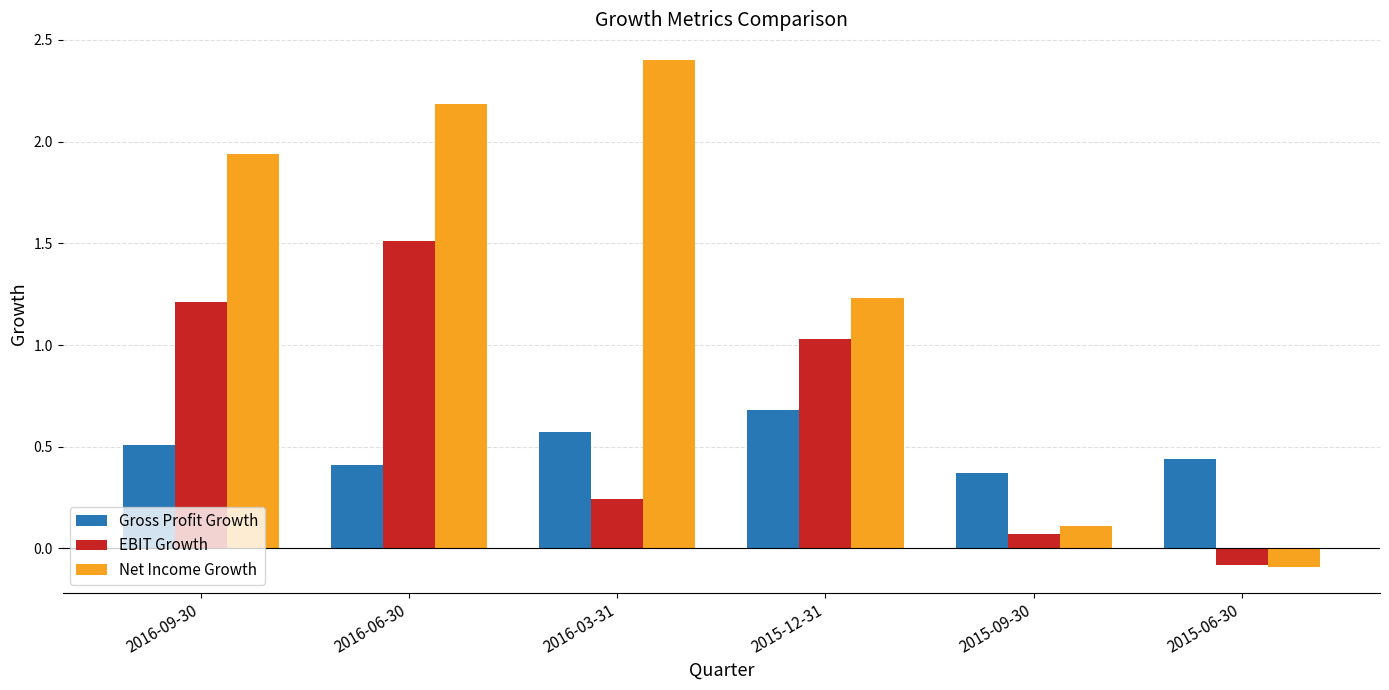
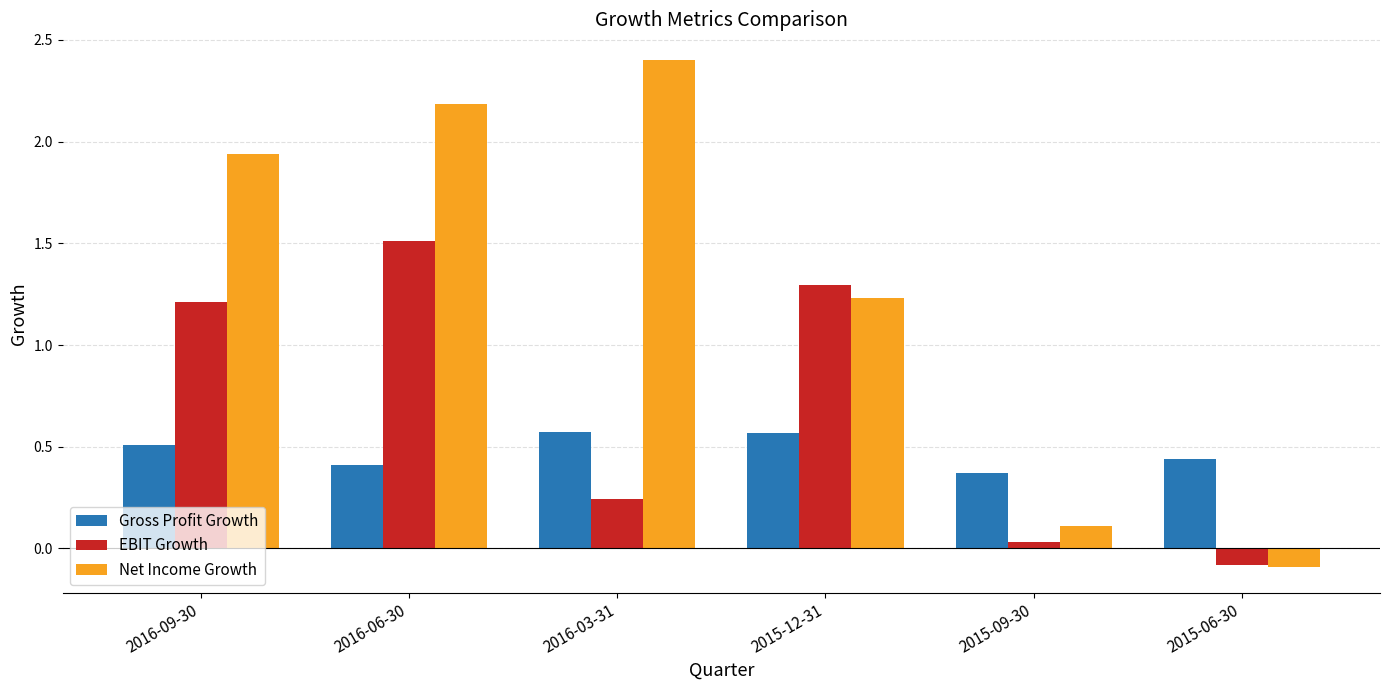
Gross Profit Growth, 2015-12-31: 0.68 -> 0.57
EBIT Growth, 2015-12-31: 1.03 -> 1.30
EBIT Growth, 2015-09-30: 0.07 -> 0.03
